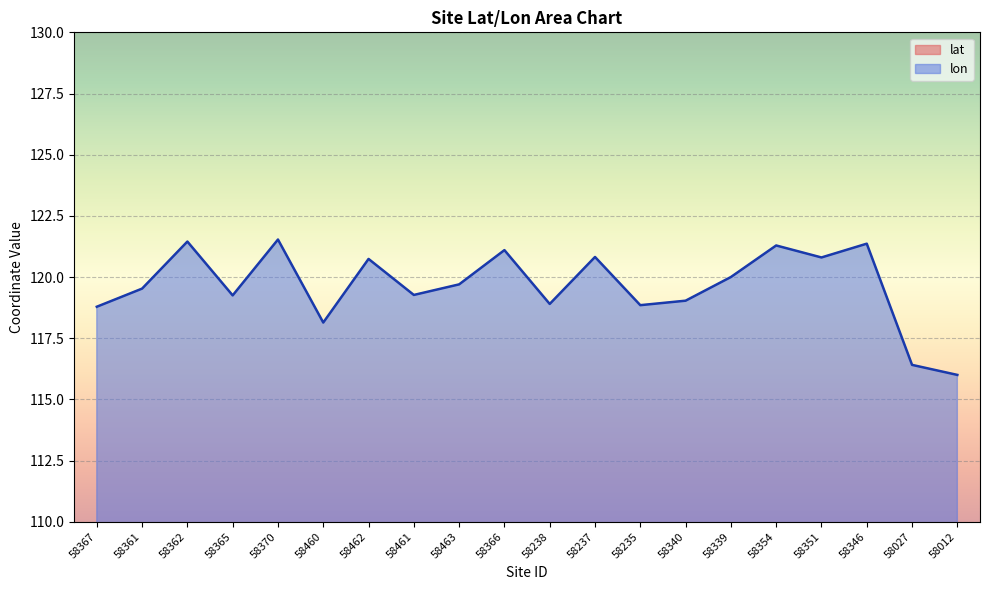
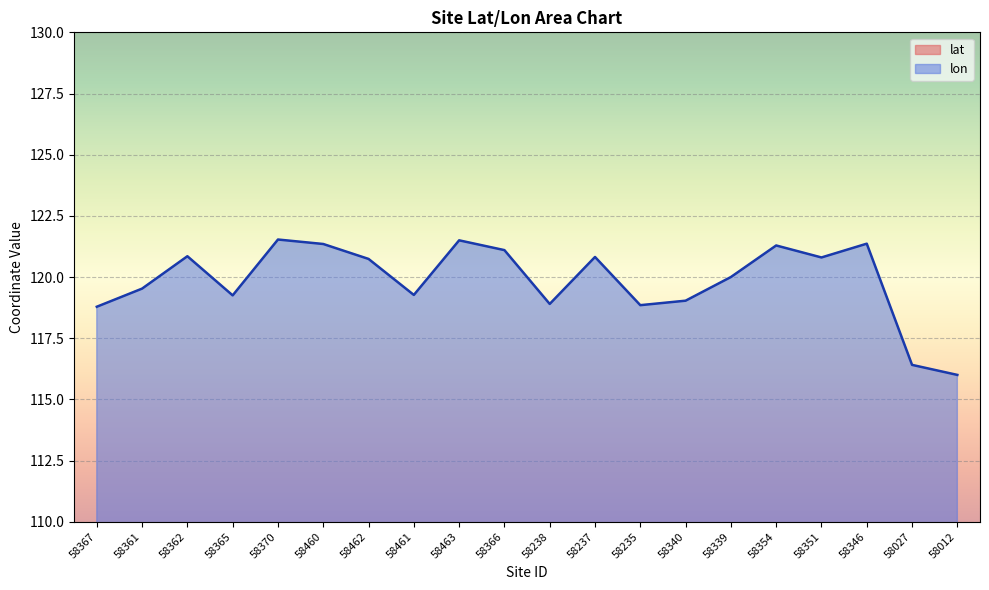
lon, 58362: 121.5 -> 120.9
lon, 58460: 118.1 -> 121.4
lon, 58463: 119.7 -> 121.5
